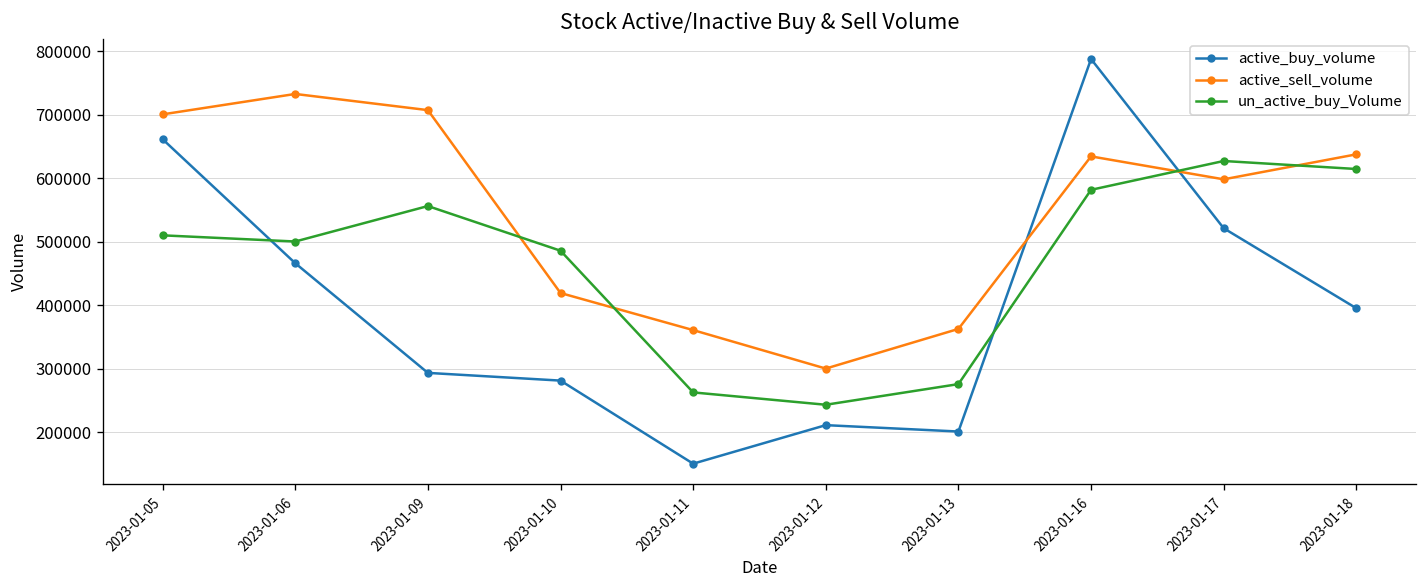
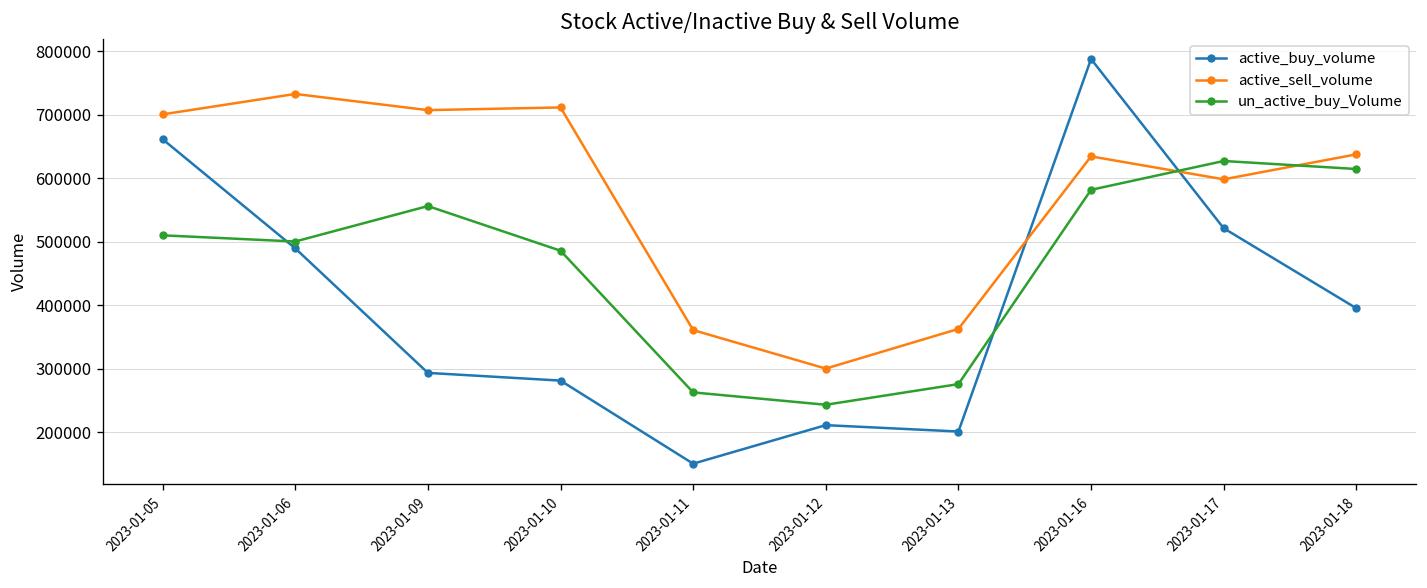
active_buy_volume, 2023-01-06: 470000 -> 490000
active_sell_volume, 2023-01-10: 420000 -> 710000
